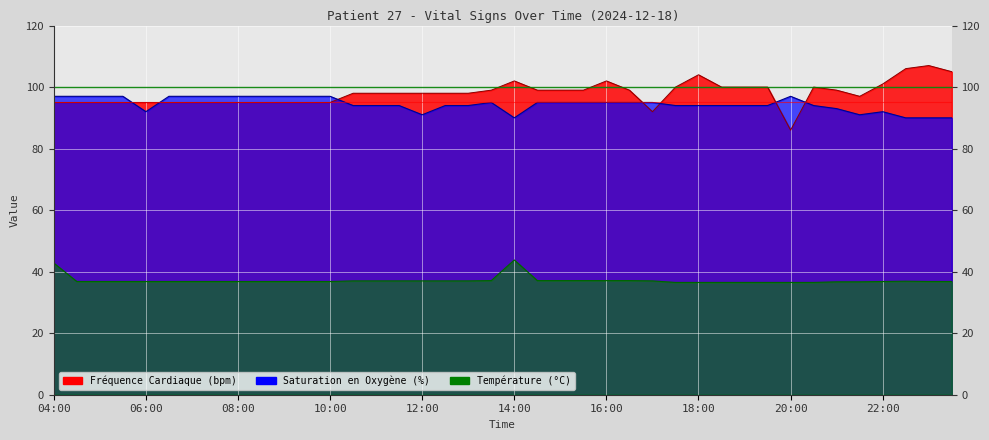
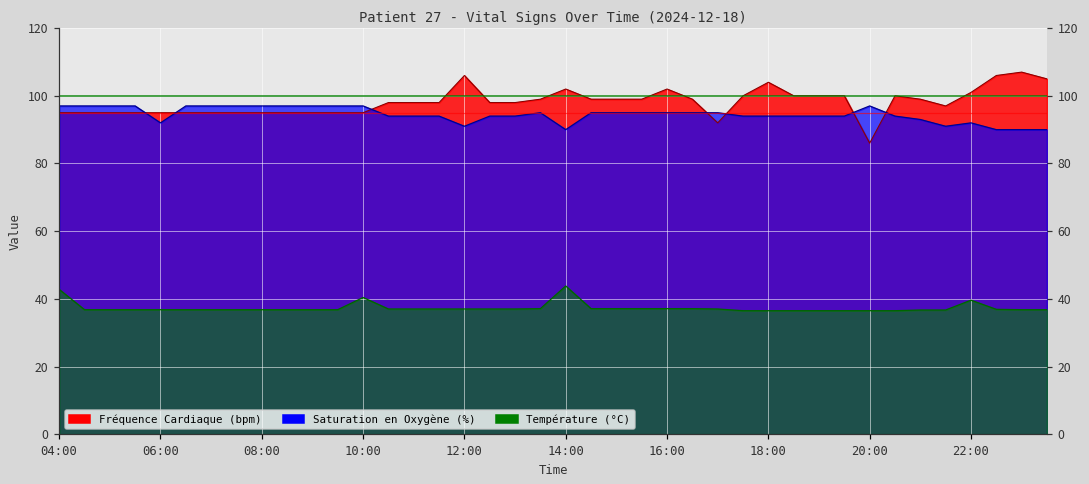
Température (°C), 10:00: 37 -> 40
Fréquence Cardiaque (bpm), 12:00: 98 -> 106
Température (°C), 22:00: 37 -> 40
